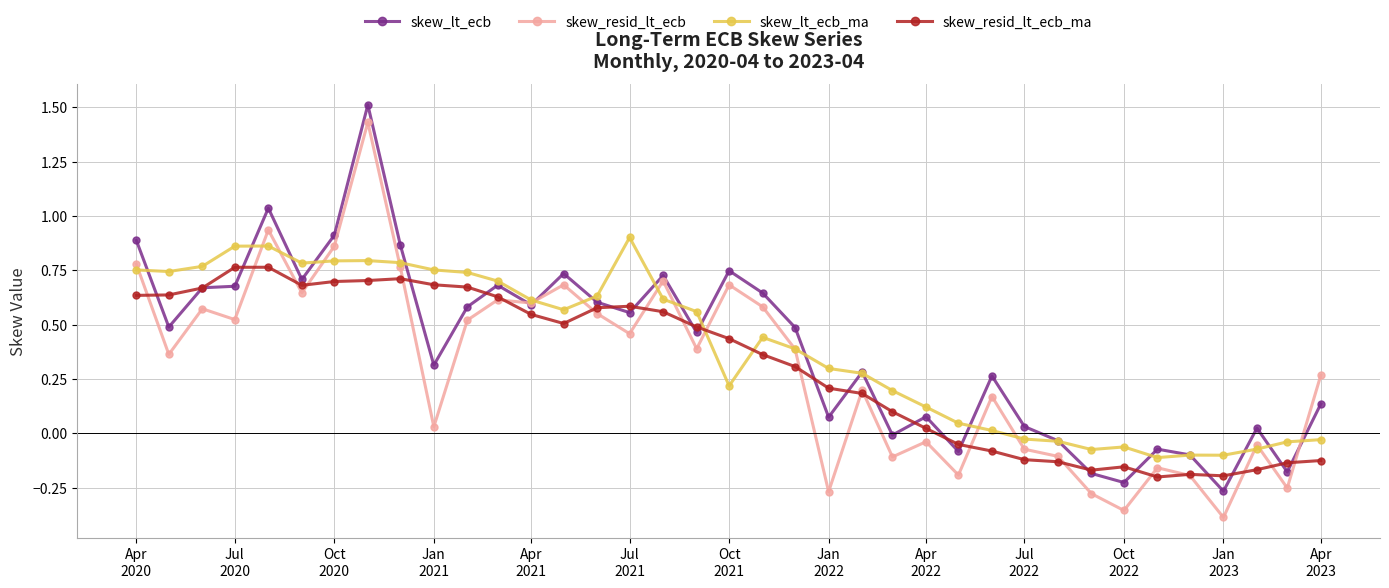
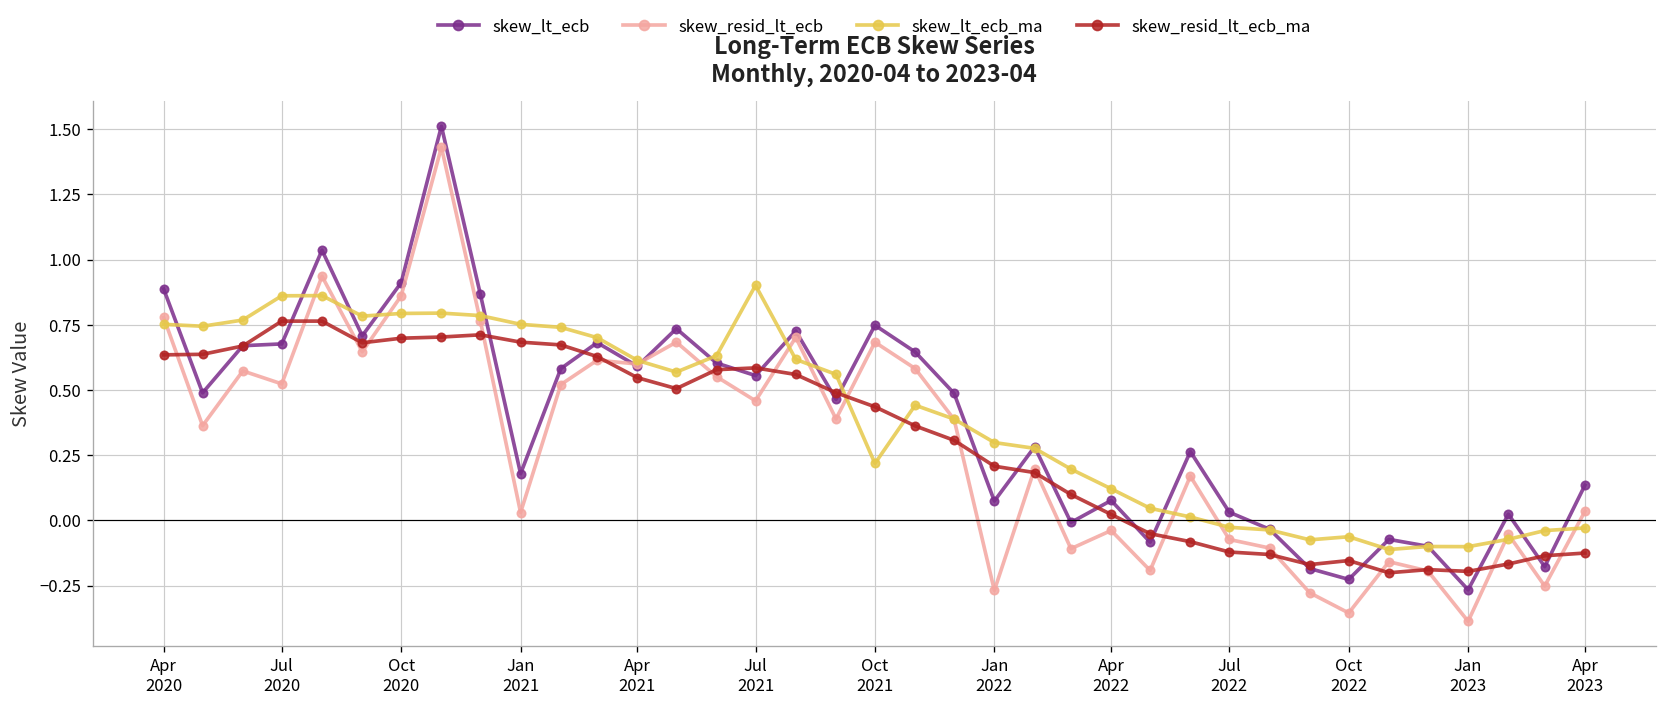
skew_lt_ecb, Jan 2021: 0.31 -> 0.18
skew_resid_lt_ecb, Apr 2023: 0.27 -> 0.04
